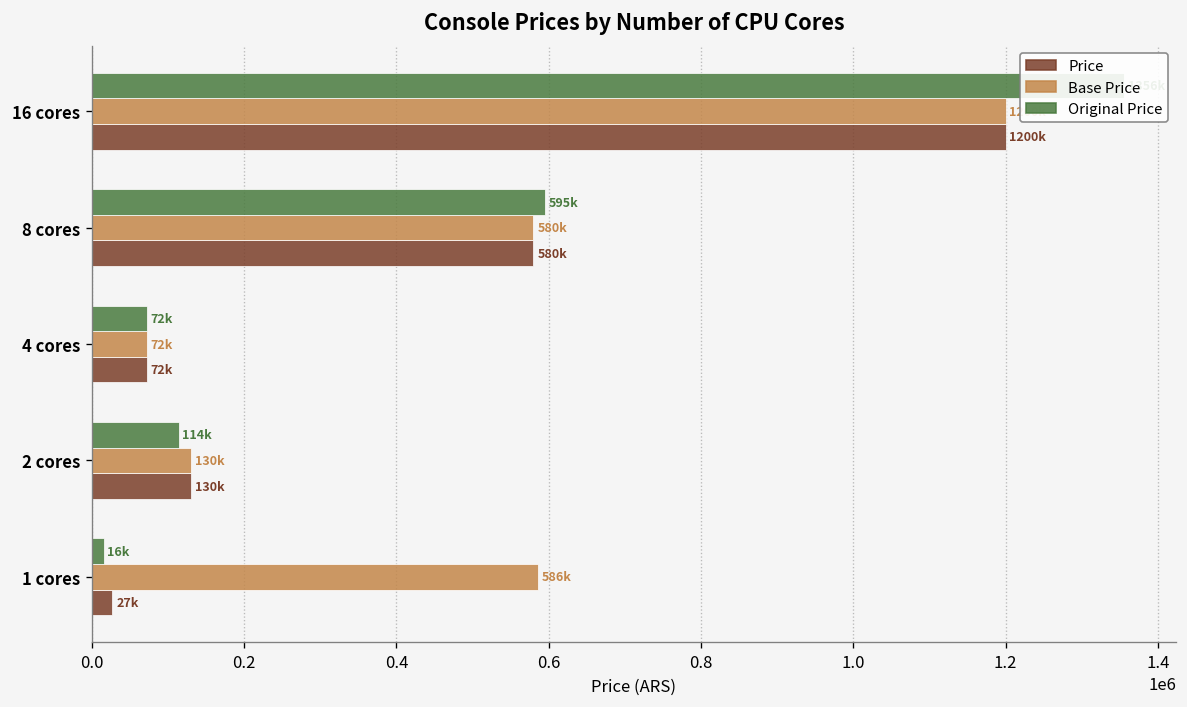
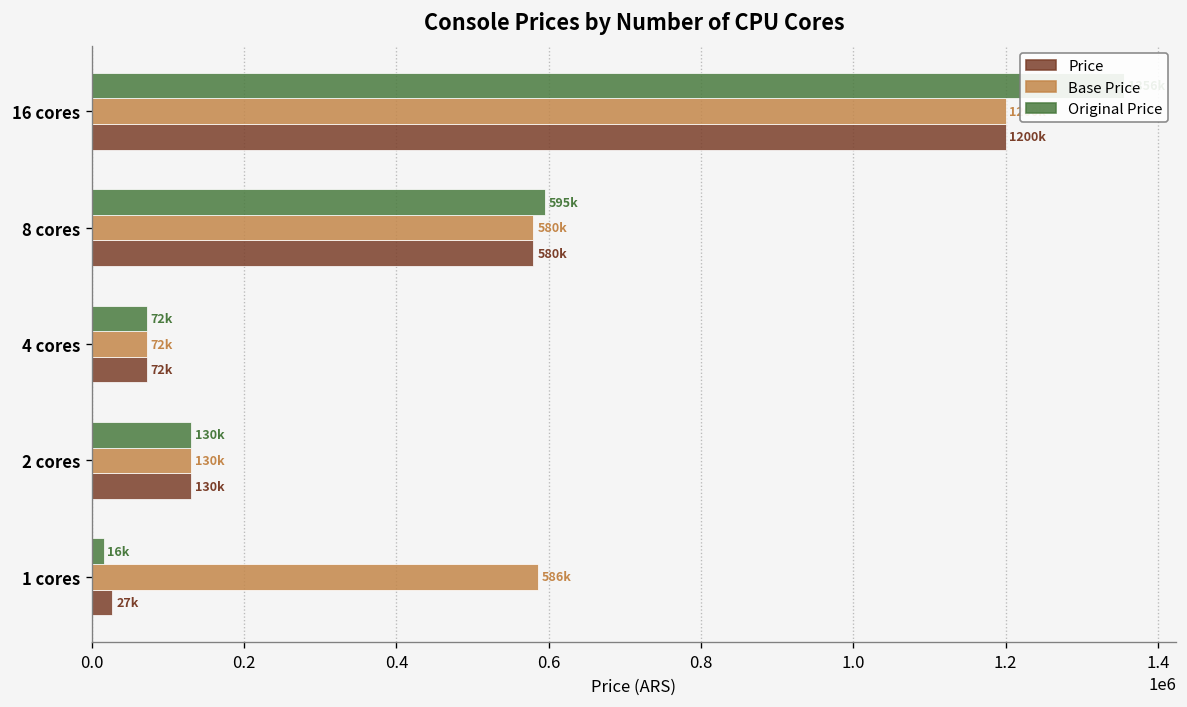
Original Price, 2 cores: 114k -> 130k
